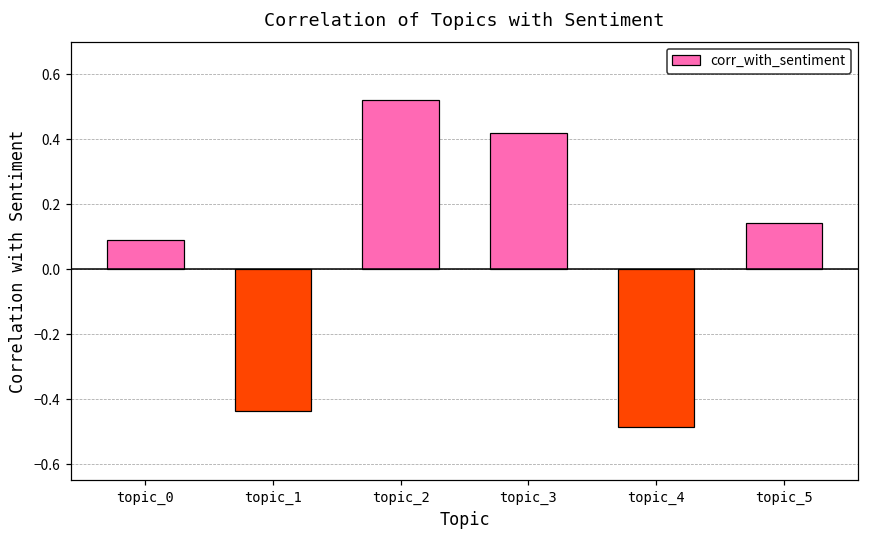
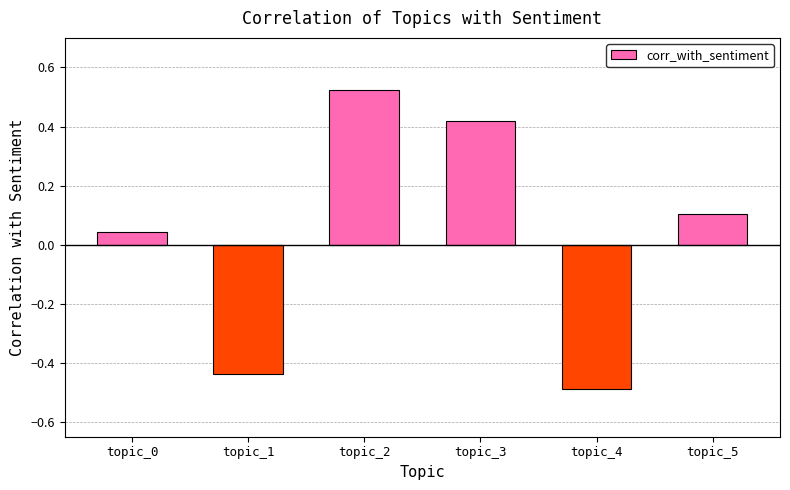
topic_0: 0.09 -> 0.04
topic_5: 0.14 -> 0.10
